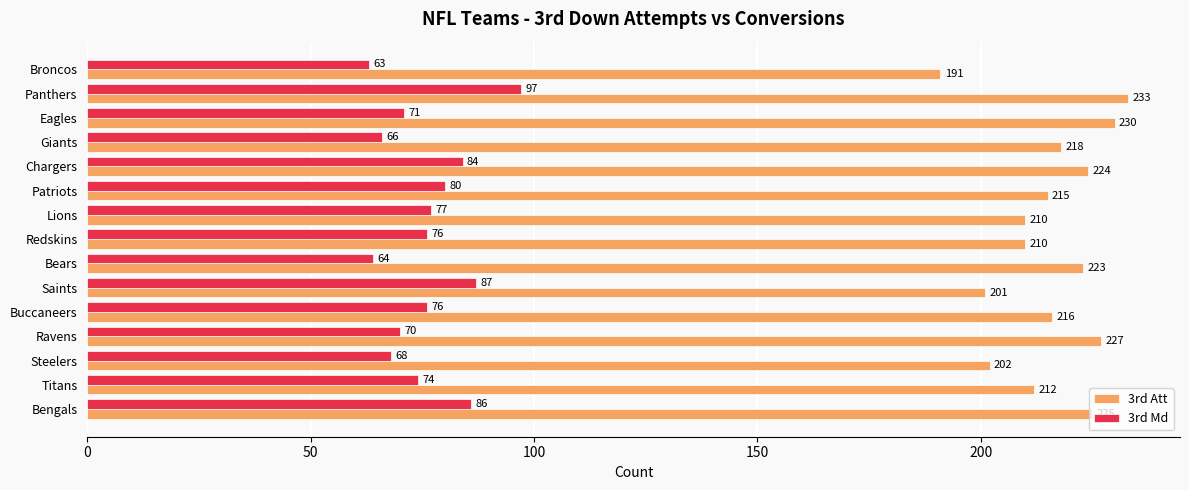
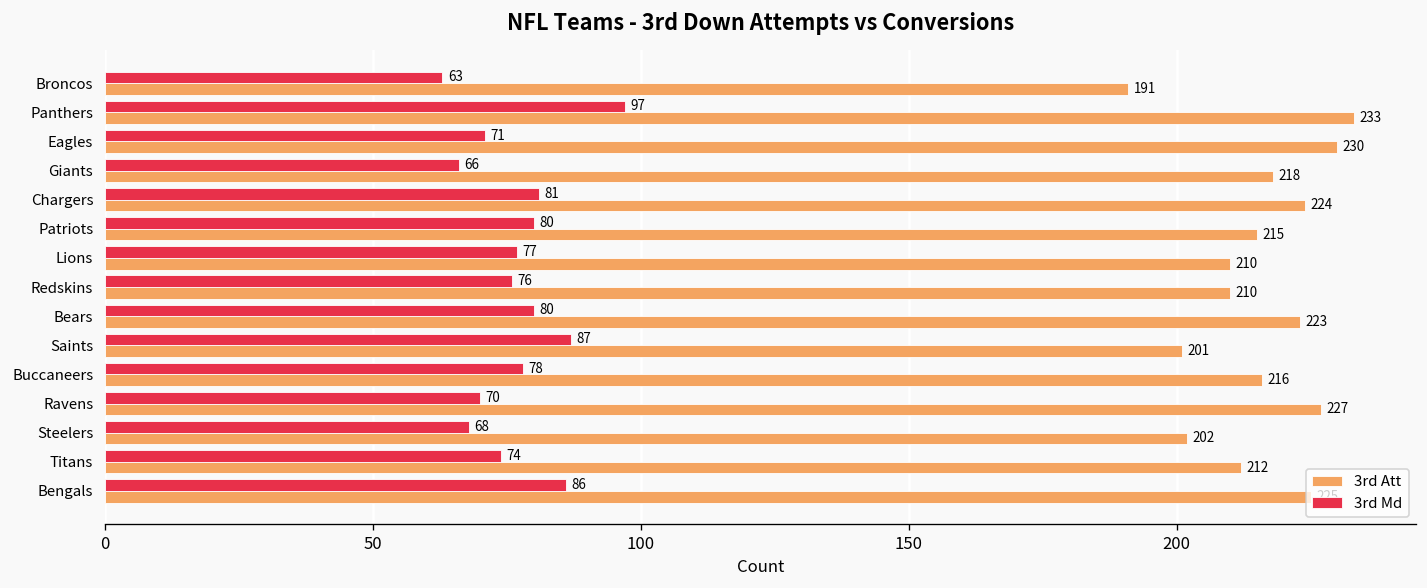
3rd Md, Chargers: 84 -> 81
3rd Md, Bears: 64 -> 80
3rd Md, Buccaneers: 76 -> 78
